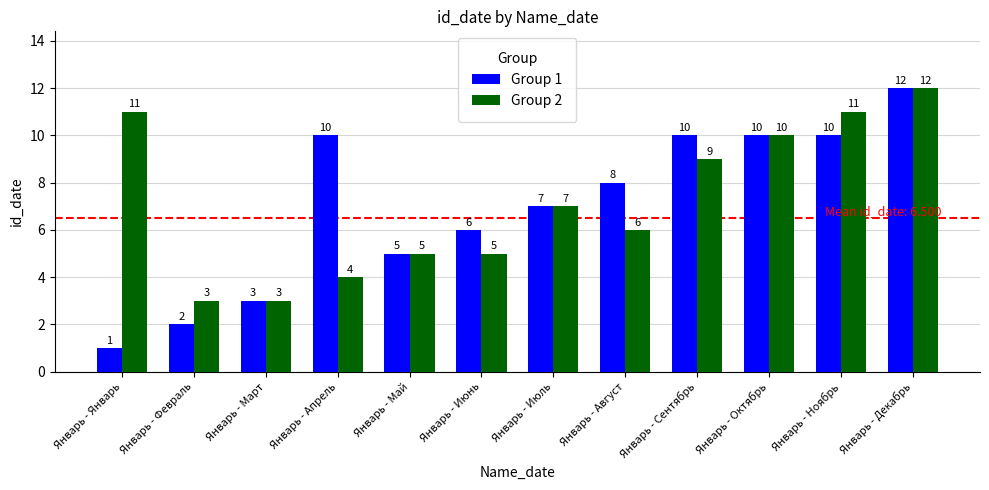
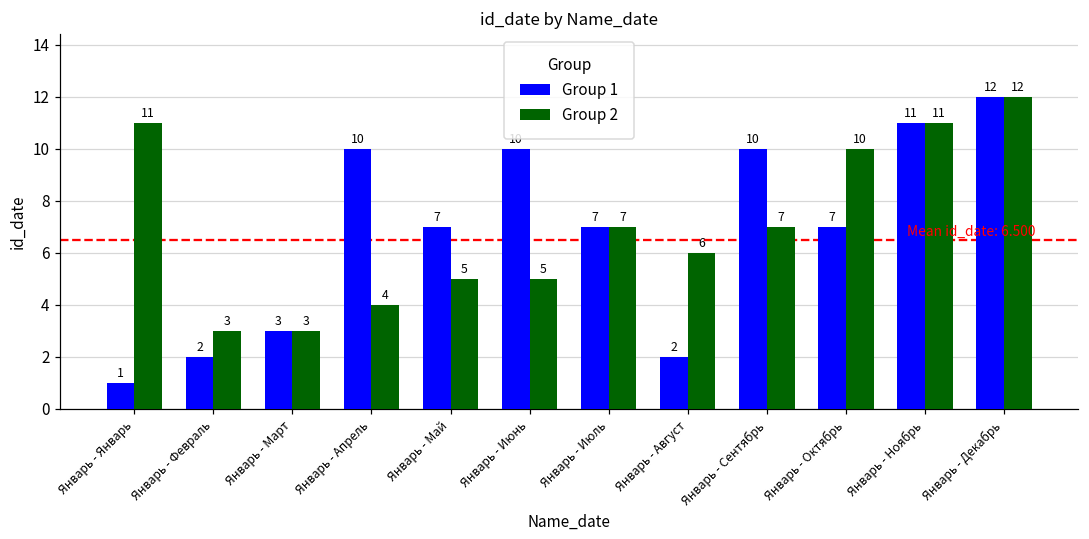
Group 1, Январь - Май: 5 -> 7
Group 1, Январь - Июнь: 6 -> 10
Group 1, Январь - Август: 8 -> 2
Group 2, Январь - Сентябрь: 9 -> 7
Group 1, Январь - Октябрь: 10 -> 7
Group 1, Январь - Ноябрь: 10 -> 11
